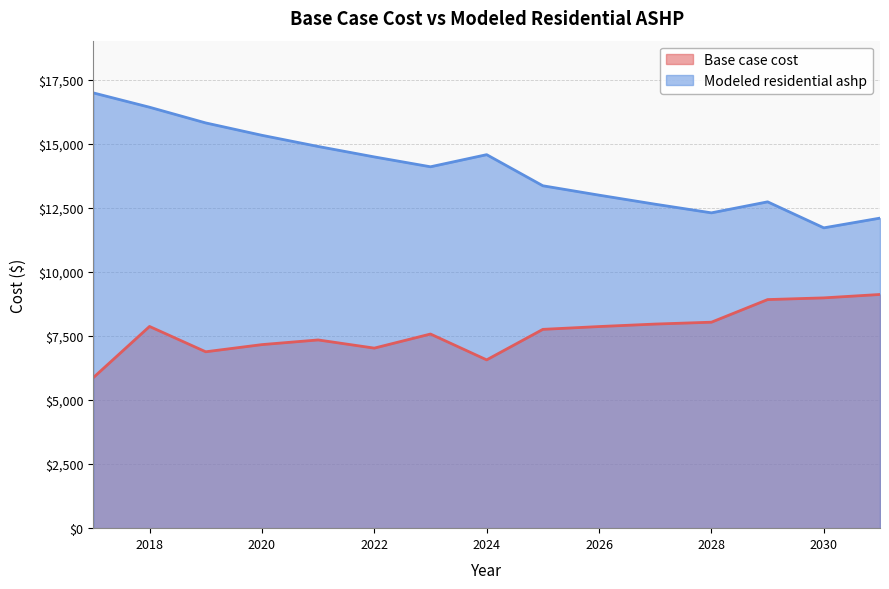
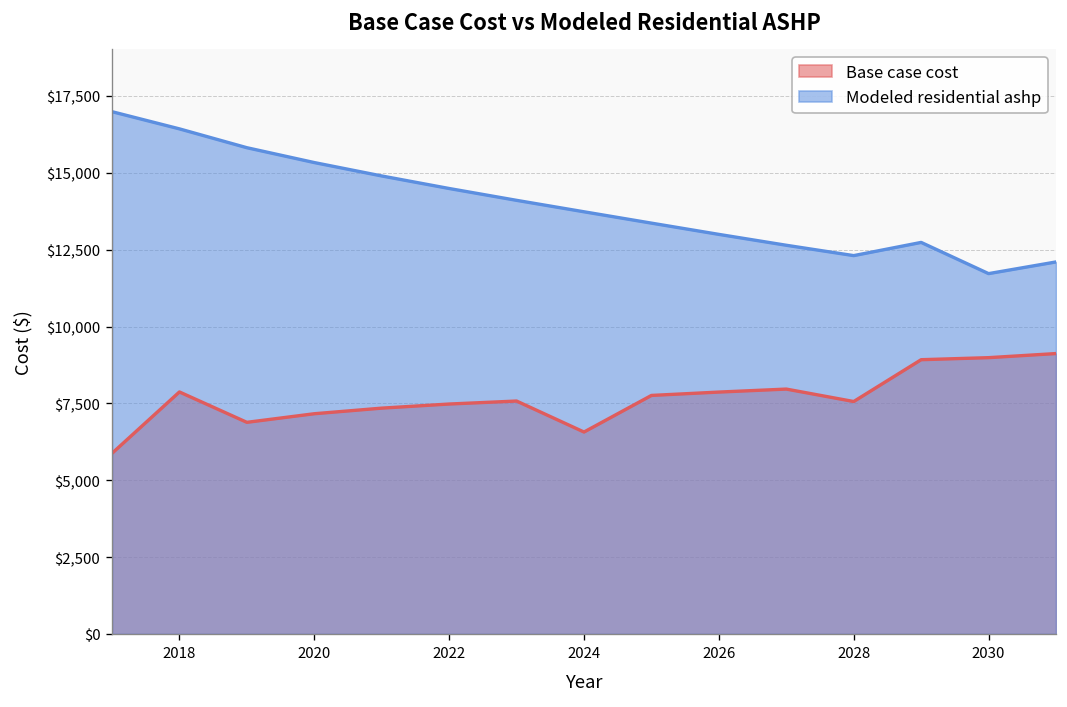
Base case cost, 2022: $7,000 -> $7,500
Modeled residential ashp, 2024: $14,600 -> $13,700
Base case cost, 2028: $8,000 -> $7,600
